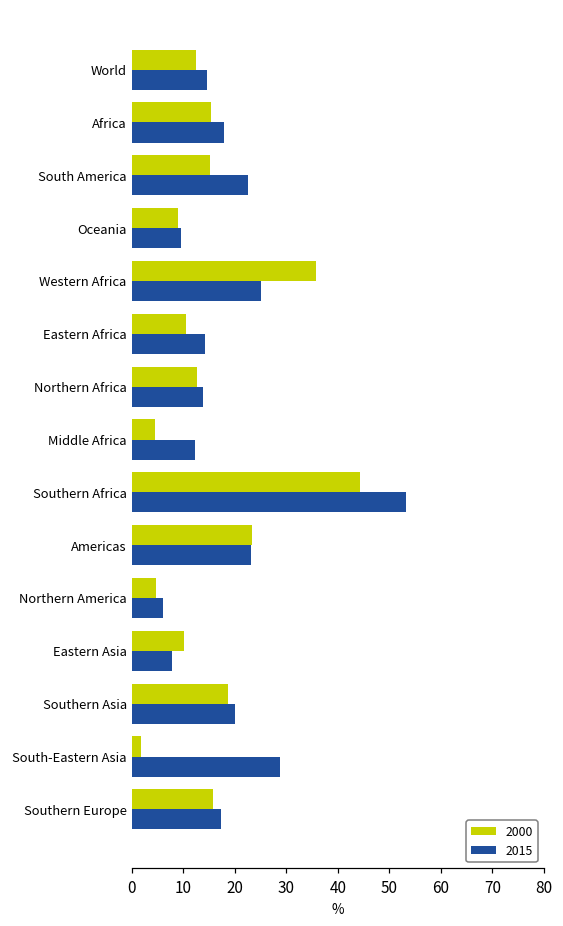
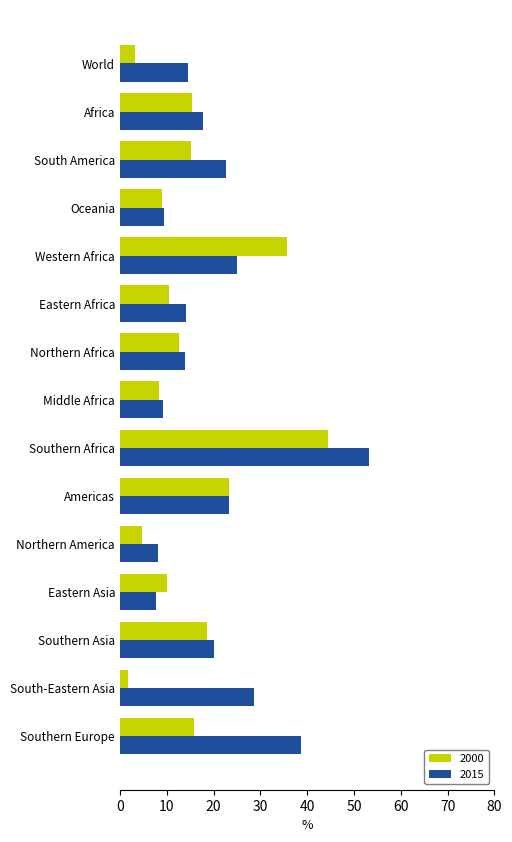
2000, World: 12 -> 3
2000, Middle Africa: 4 -> 8
2015, Middle Africa: 12 -> 9
2015, Northern America: 6 -> 8
2015, Southern Europe: 17 -> 39
